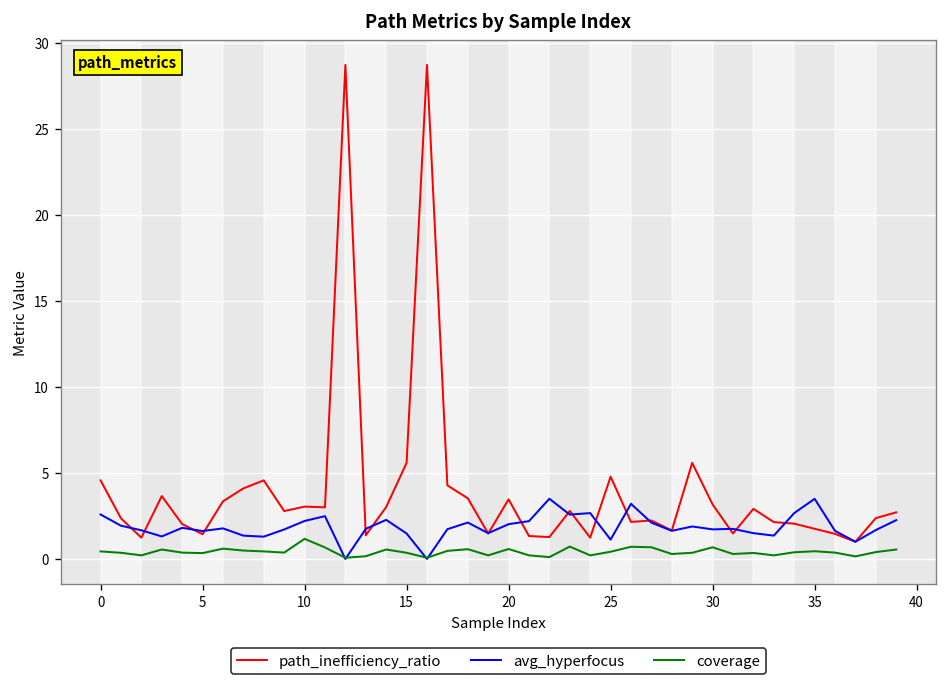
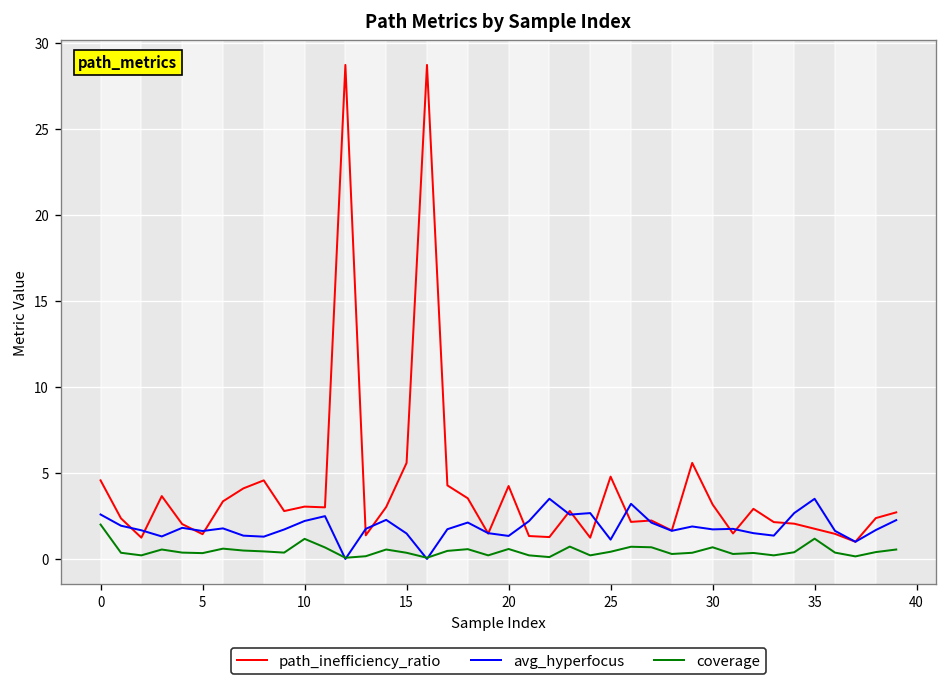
coverage, 0: 0.4 -> 2.0
path_inefficiency_ratio, 20: 3.5 -> 4.2
avg_hyperfocus, 20: 2.0 -> 1.3
coverage, 35: 0.5 -> 1.2
